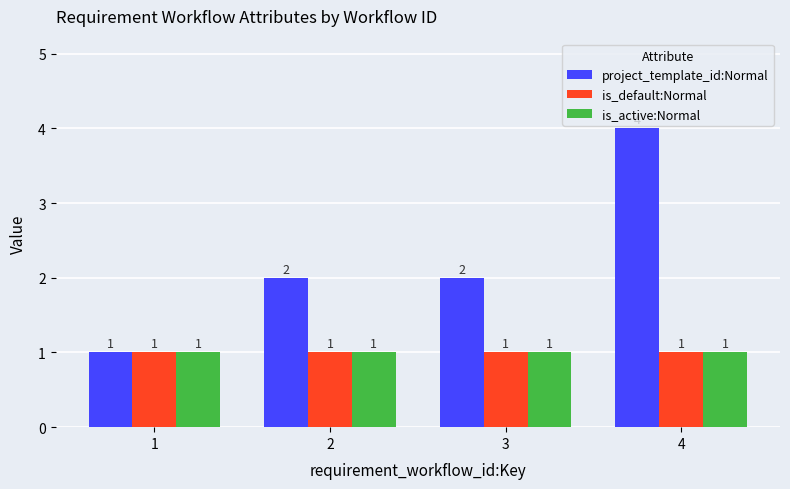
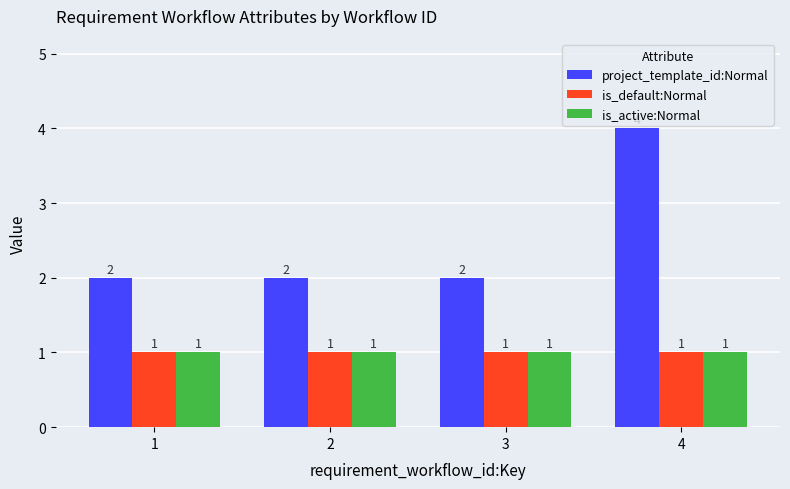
project_template_id:Normal, 1: 1 -> 2
